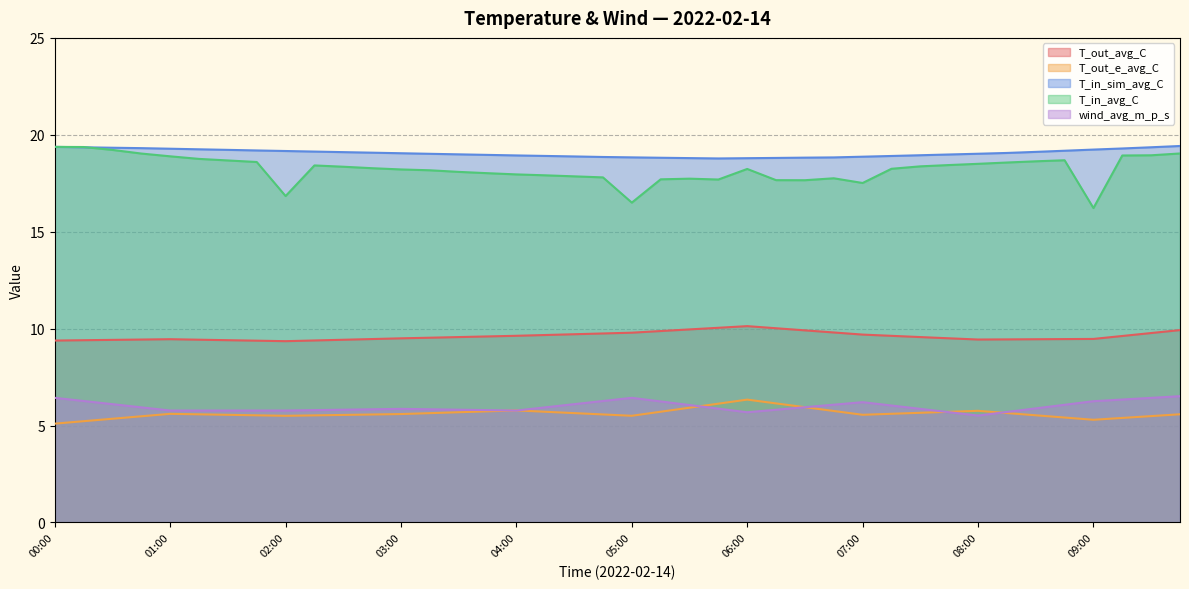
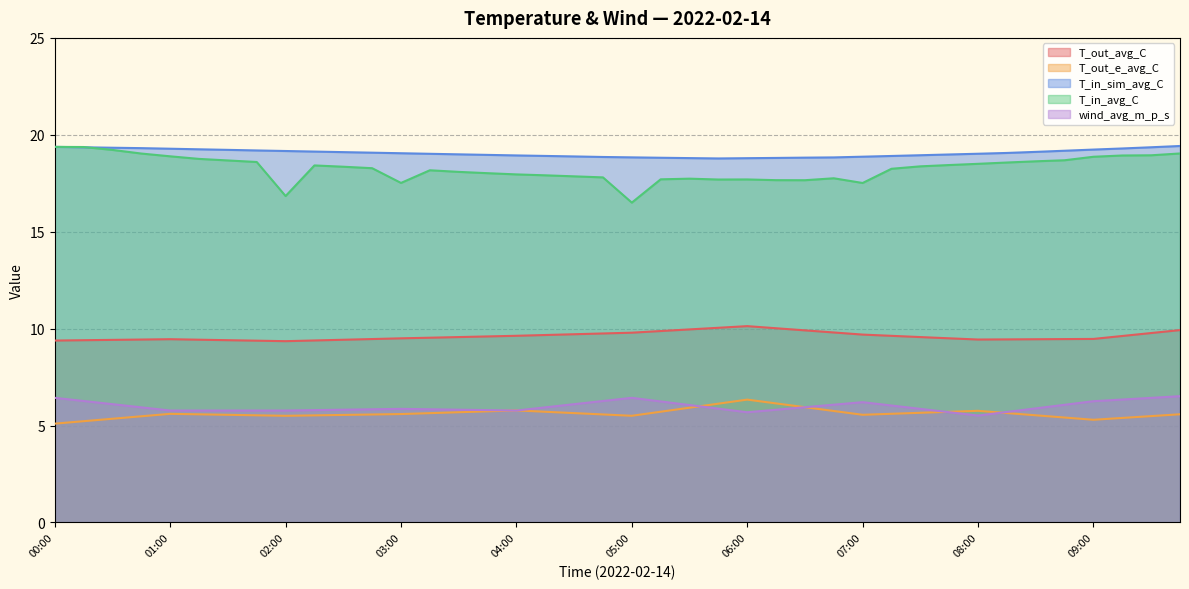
T_in_avg_C, 03:00: 18.2 -> 17.5
T_in_avg_C, 06:00: 18.2 -> 17.7
T_in_avg_C, 09:00: 16.2 -> 18.9
